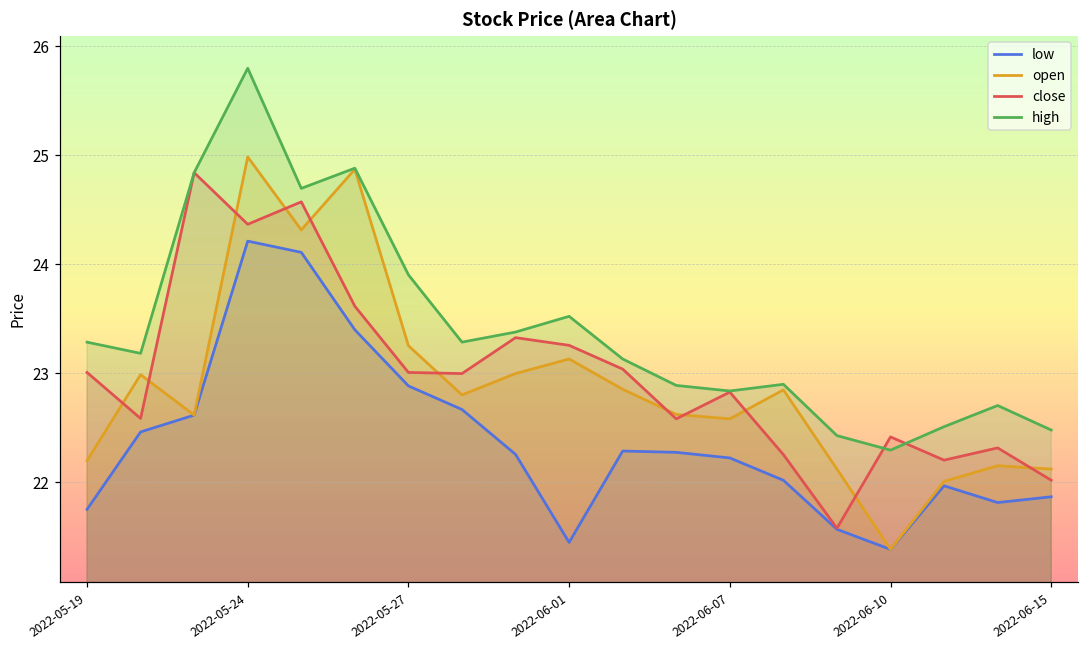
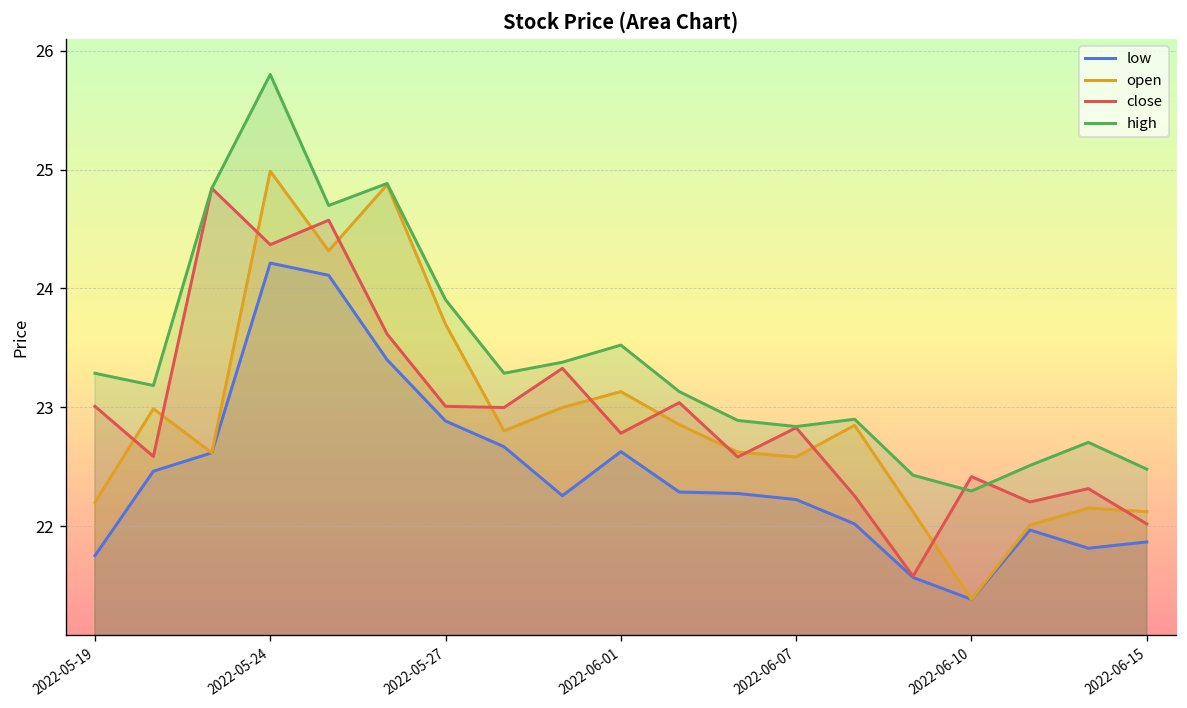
open, 2022-05-27: 23.3 -> 23.7
low, 2022-06-01: 21.4 -> 22.6
close, 2022-06-01: 23.3 -> 22.8
